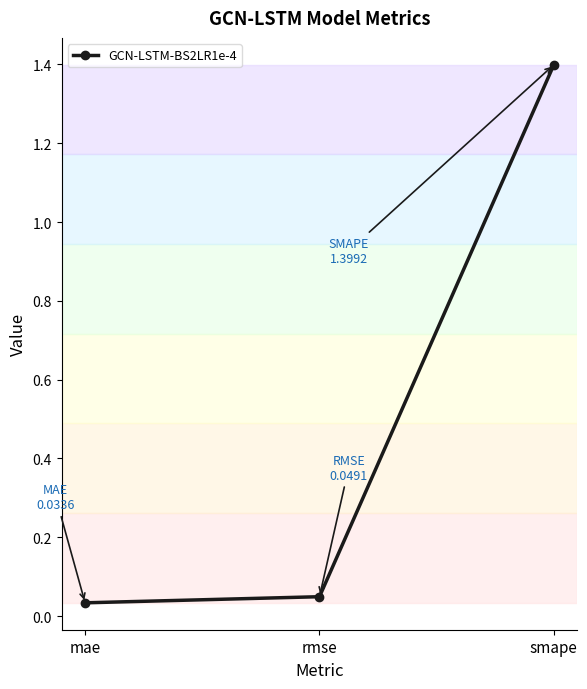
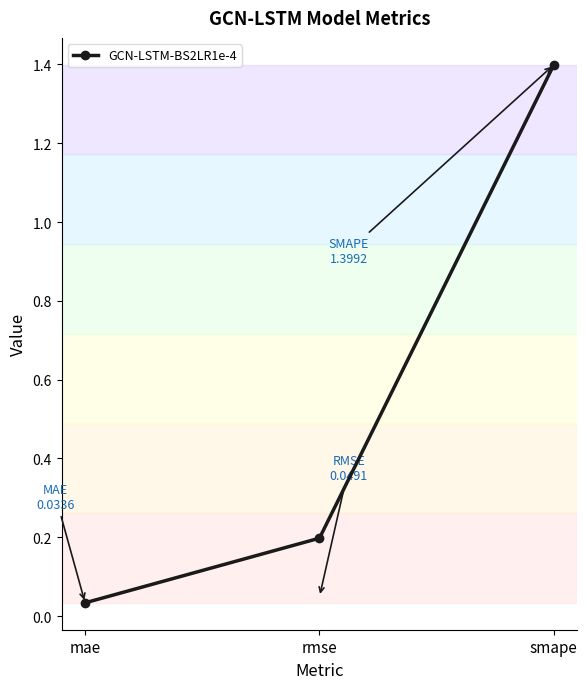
rmse: 0.05 -> 0.20
